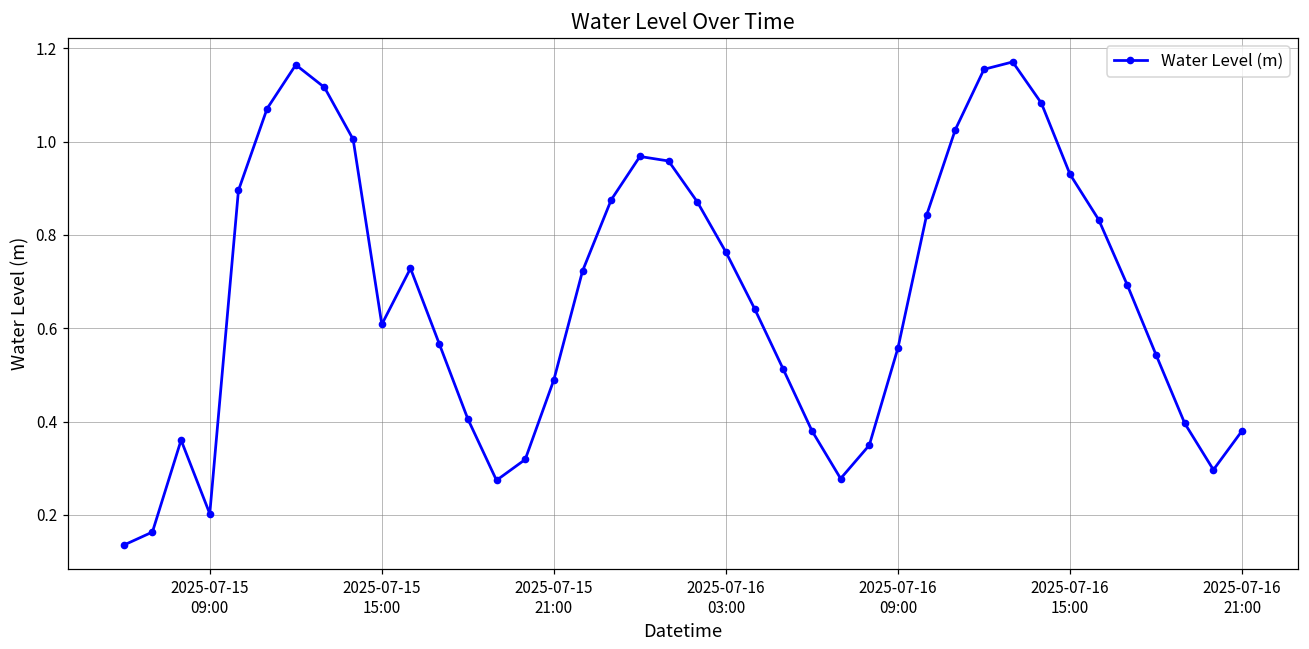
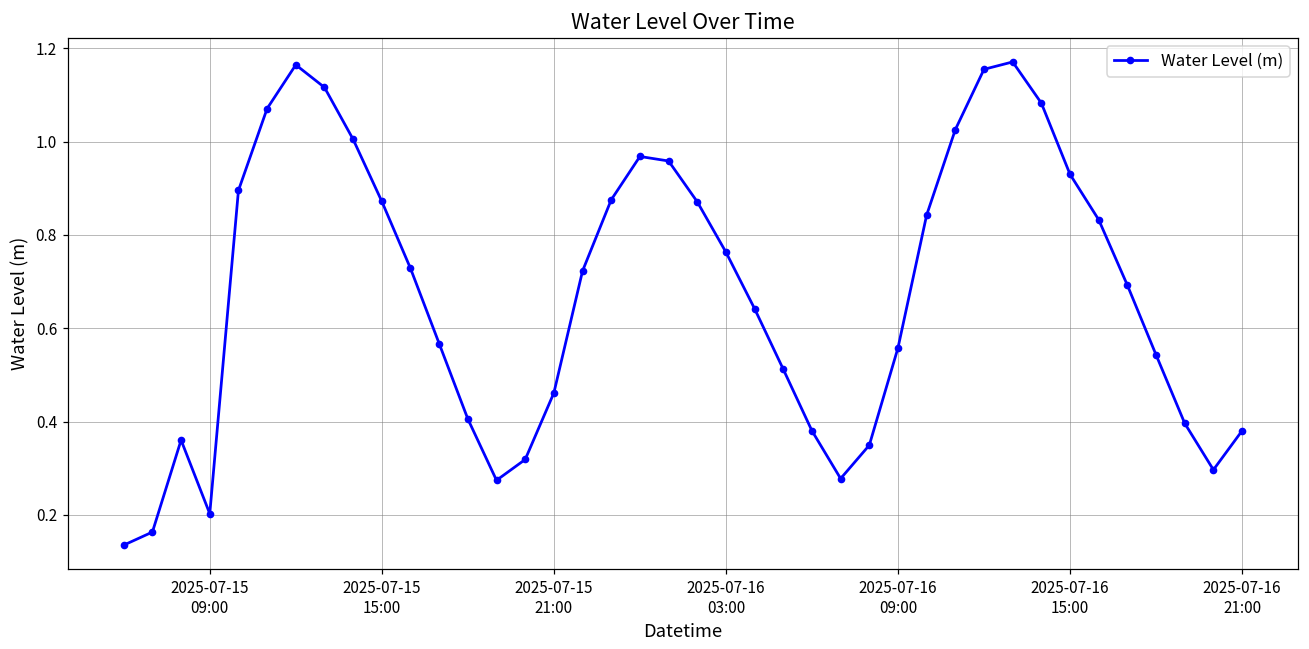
2025-07-15 15:00: 0.61 -> 0.87
2025-07-15 21:00: 0.49 -> 0.46
